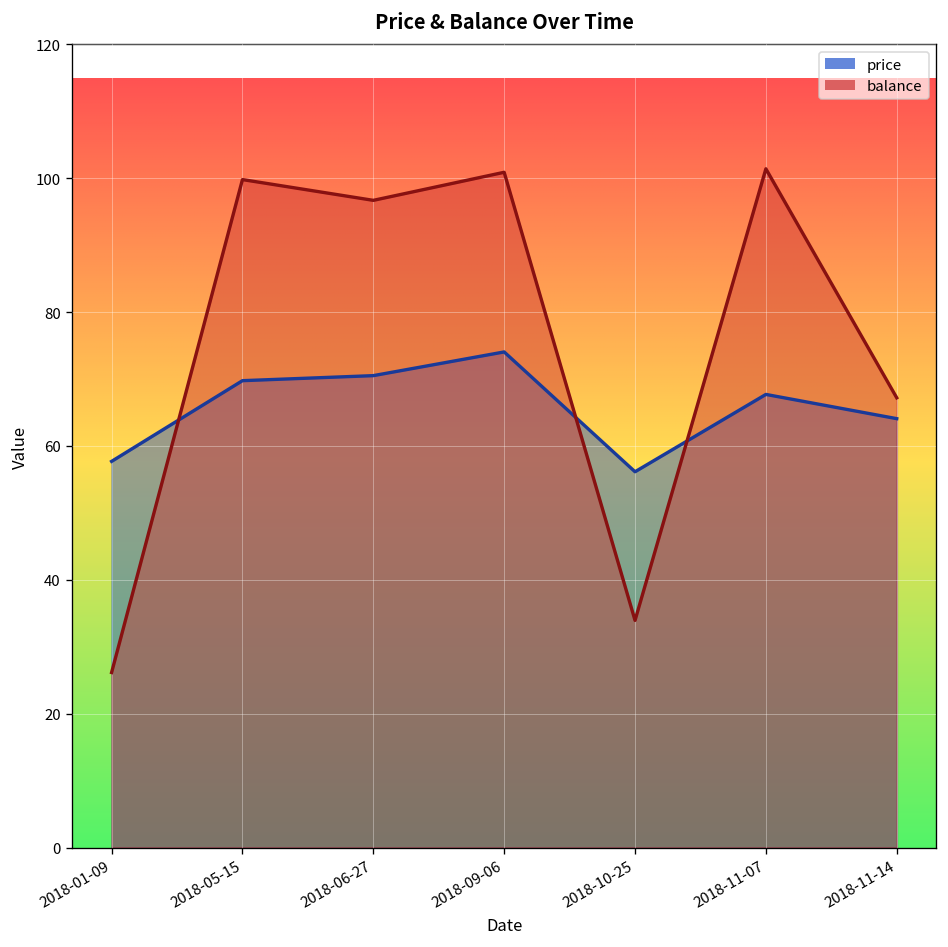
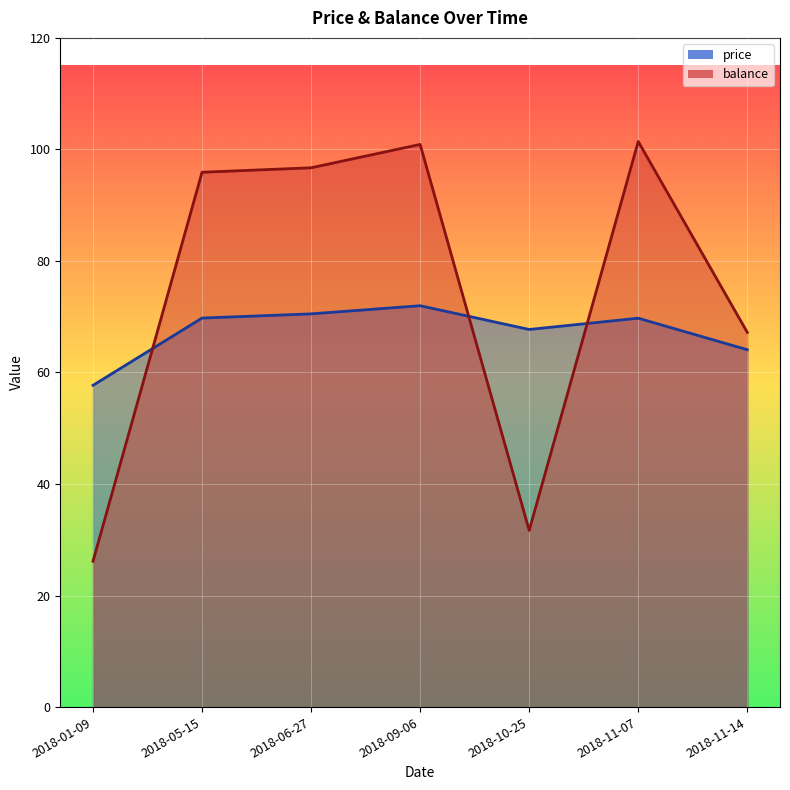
balance, 2018-05-15: 100 -> 96
price, 2018-09-06: 74 -> 72
price, 2018-10-25: 56 -> 68
balance, 2018-10-25: 34 -> 32
price, 2018-11-07: 68 -> 70
